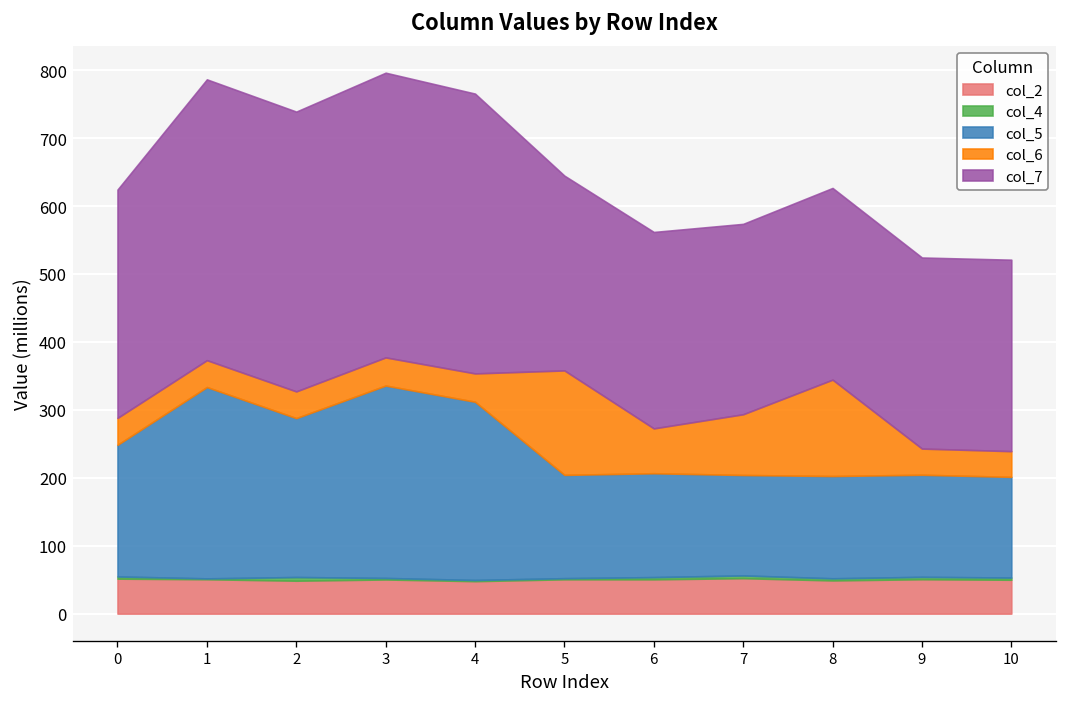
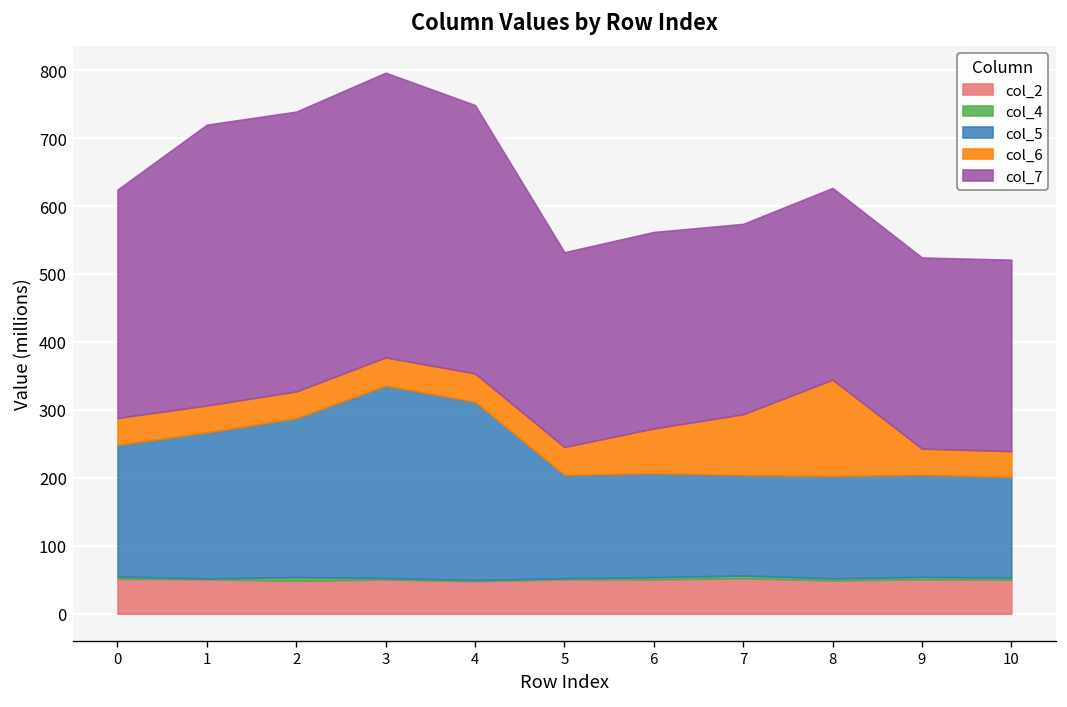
col_5, 1: 280 -> 220
col_7, 4: 410 -> 400
col_6, 5: 150 -> 40
